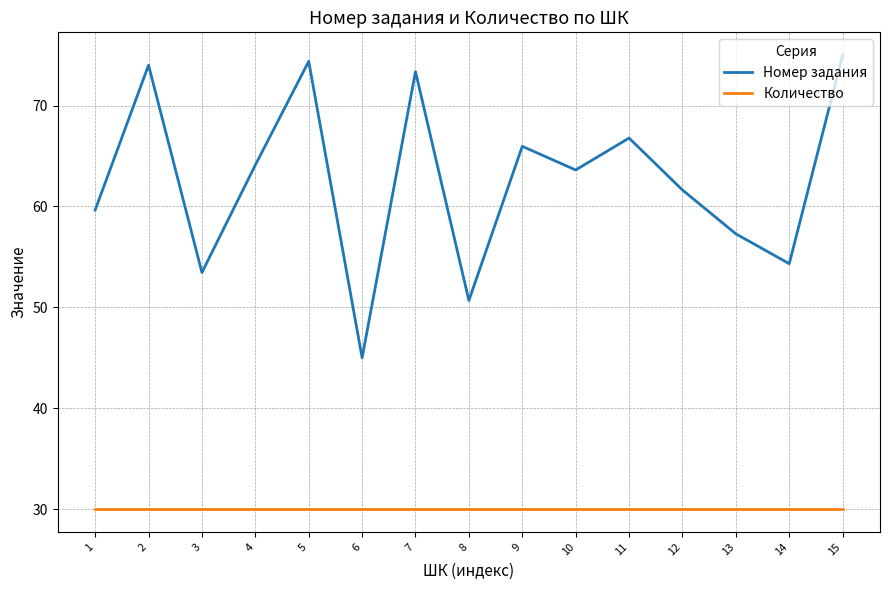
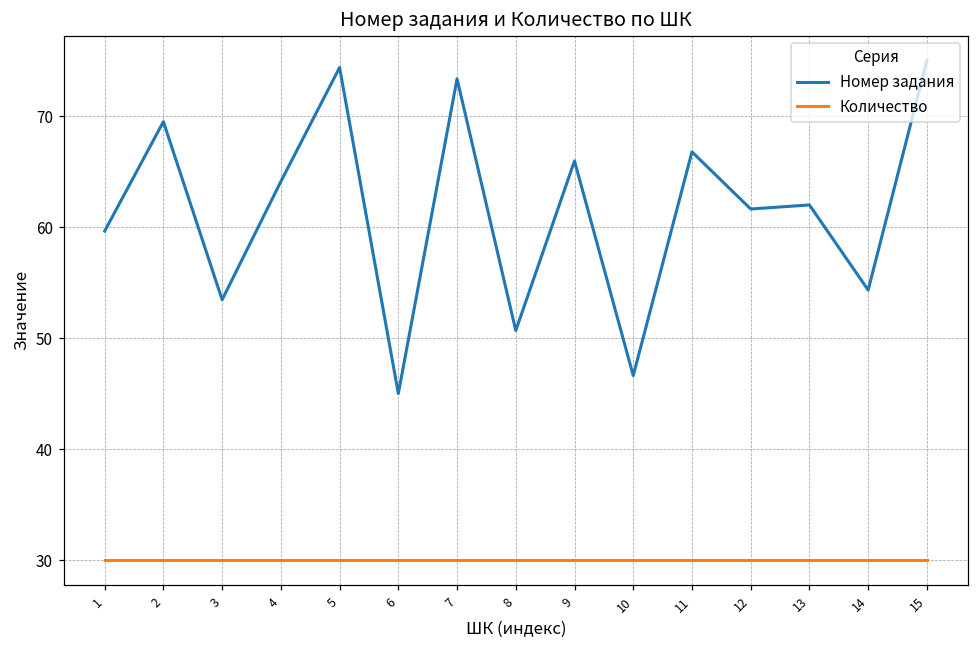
Номер задания, 2: 74.0 -> 69.5
Номер задания, 10: 63.6 -> 46.6
Номер задания, 13: 57.3 -> 62.0
